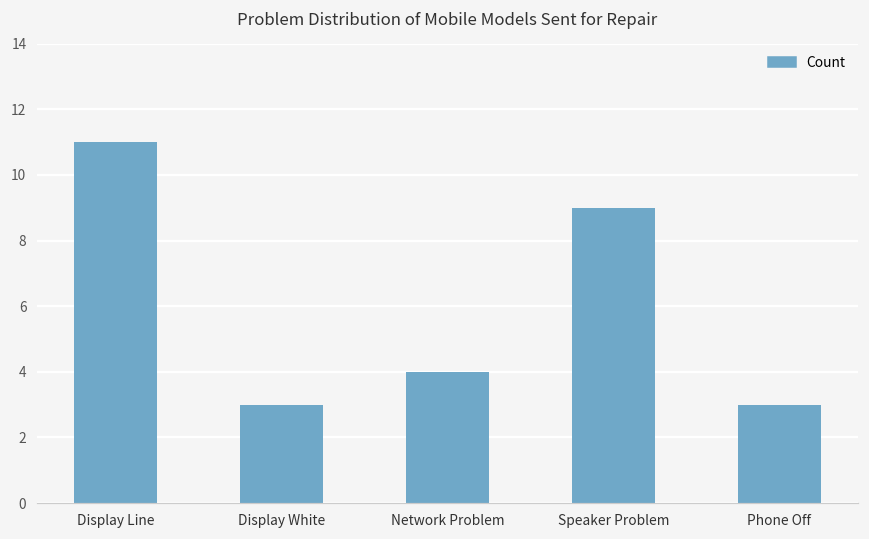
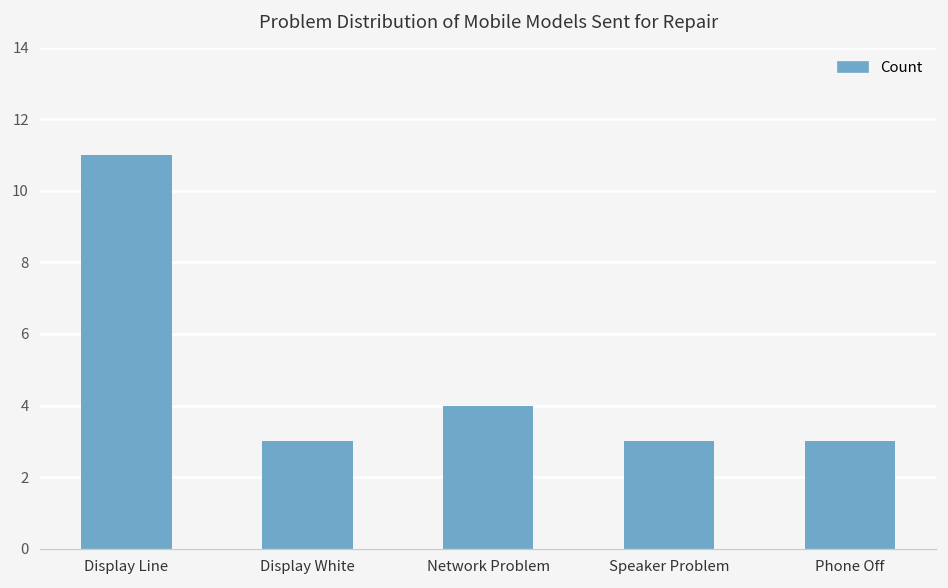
Speaker Problem: 9 -> 3
